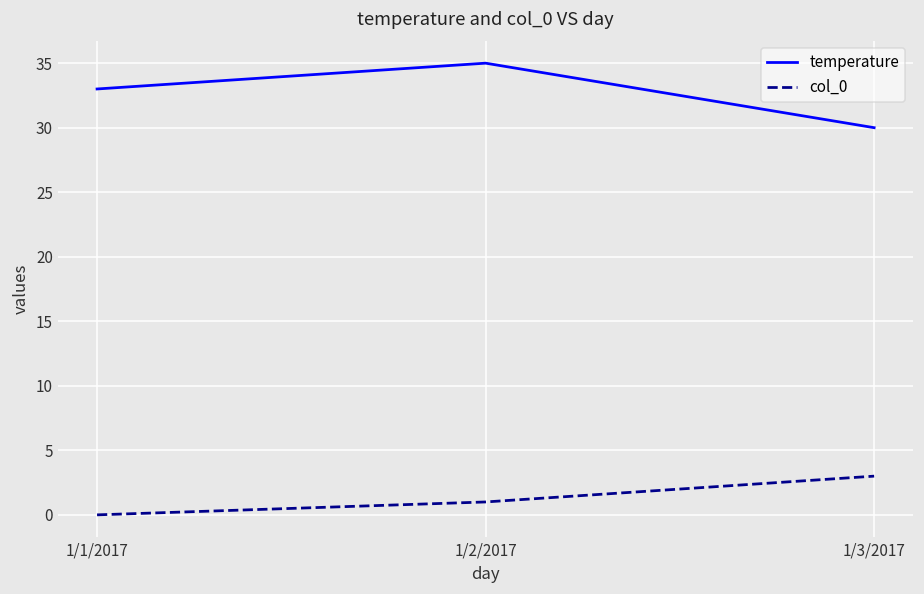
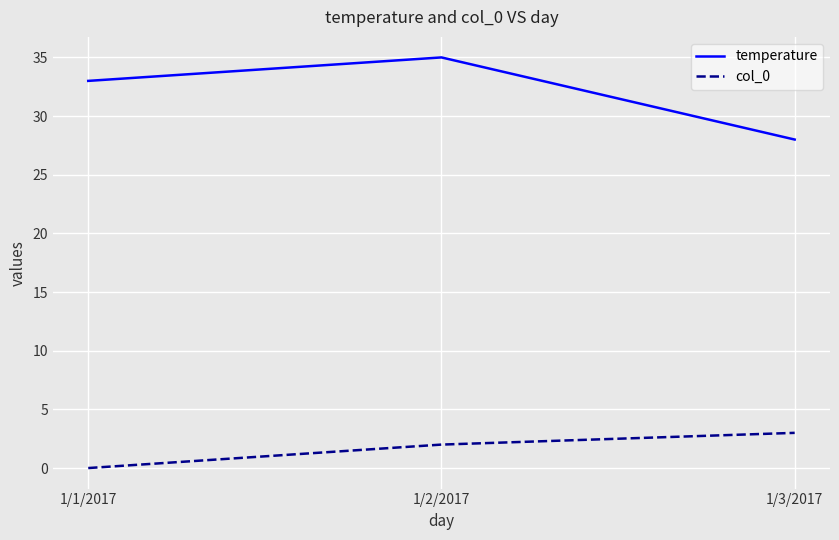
col_0, 1/2/2017: 1 -> 2
temperature, 1/3/2017: 30 -> 28
